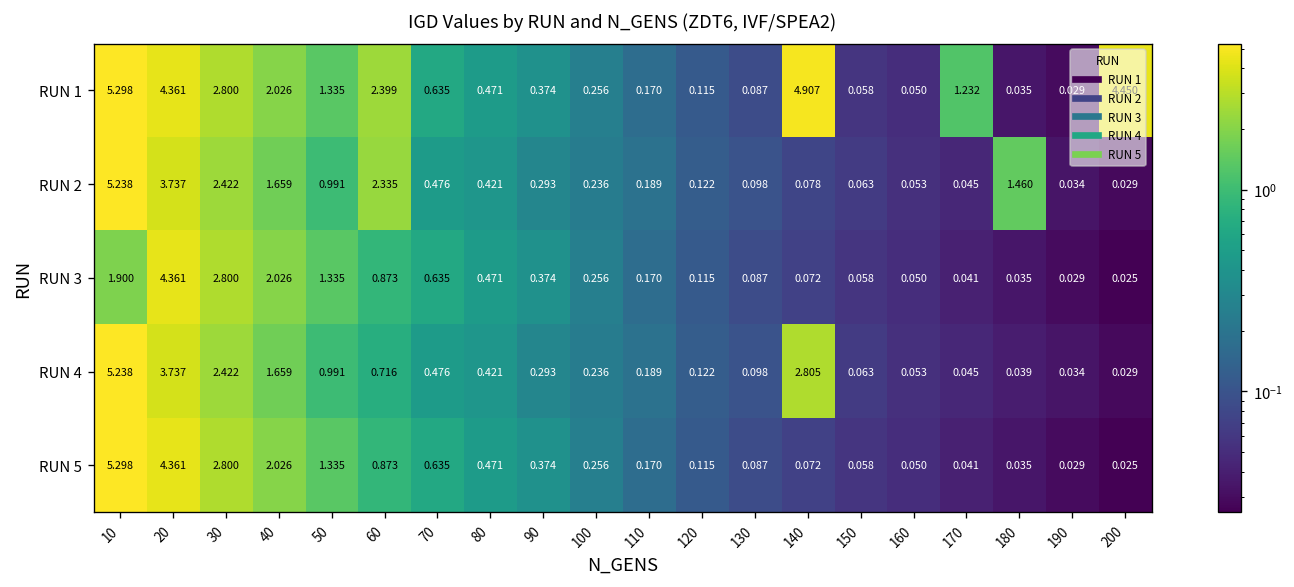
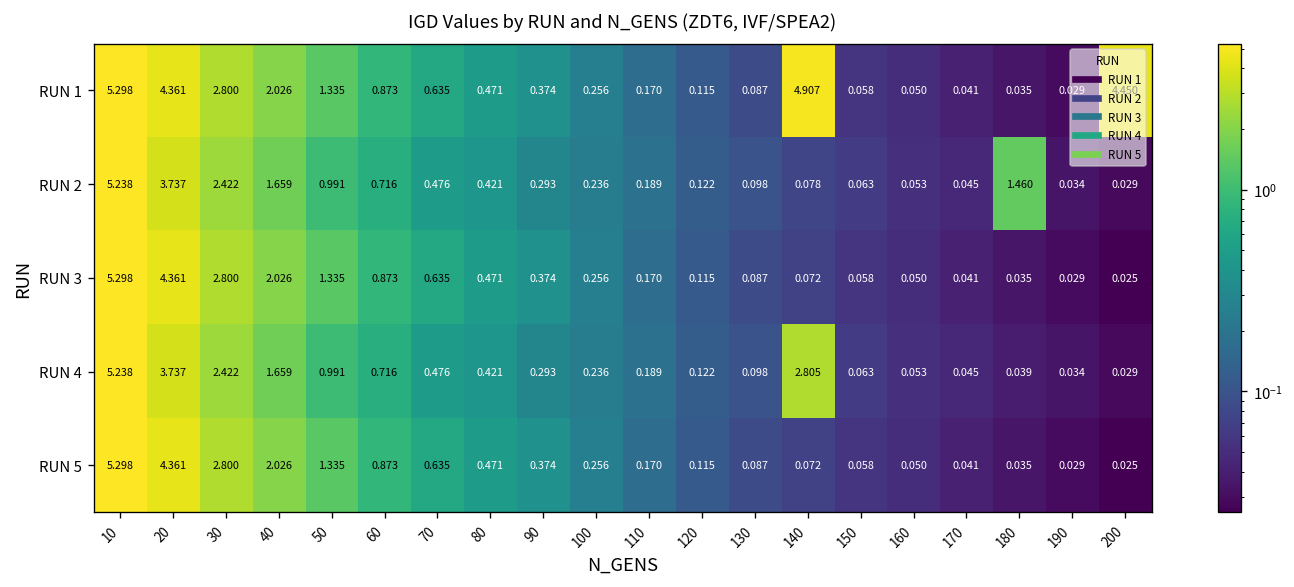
RUN 1, 60: 2.399 -> 0.873
RUN 1, 170: 1.232 -> 0.041
RUN 2, 60: 2.335 -> 0.716
RUN 3, 10: 1.900 -> 5.298
